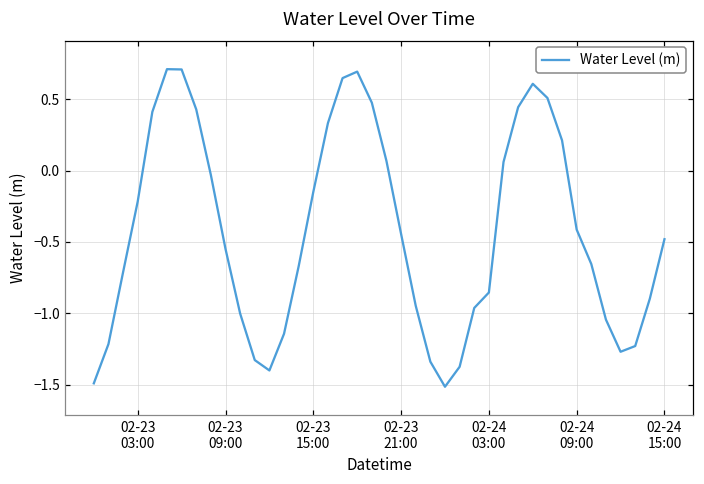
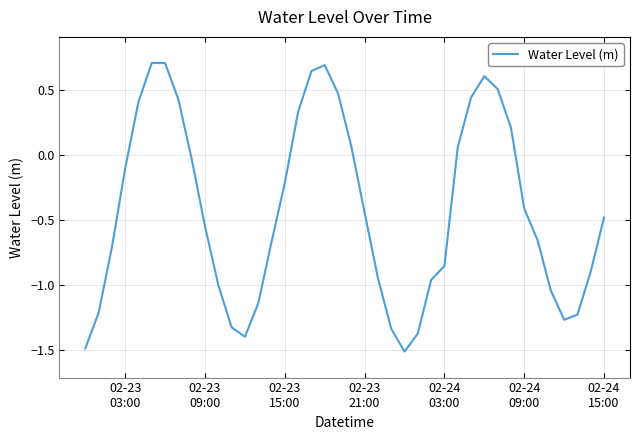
02-23 03:00: -0.22 -> -0.10
02-23 15:00: -0.15 -> -0.21
